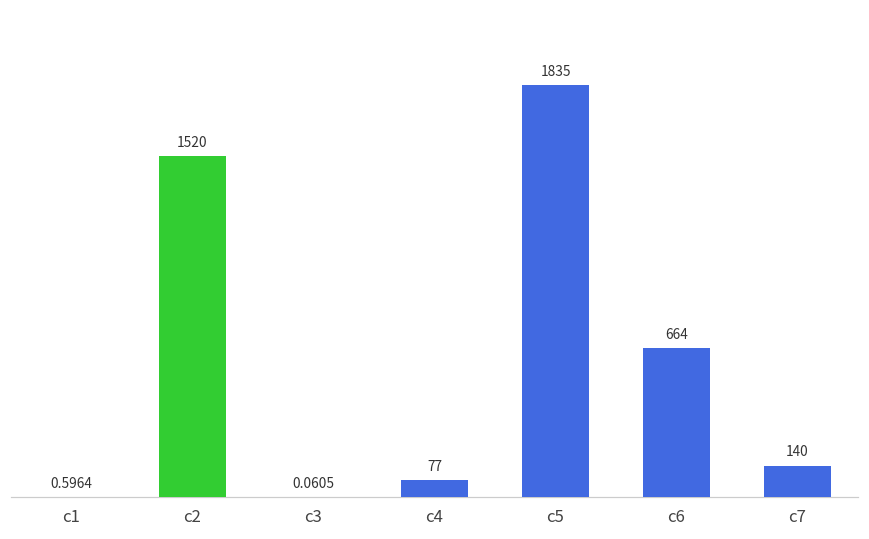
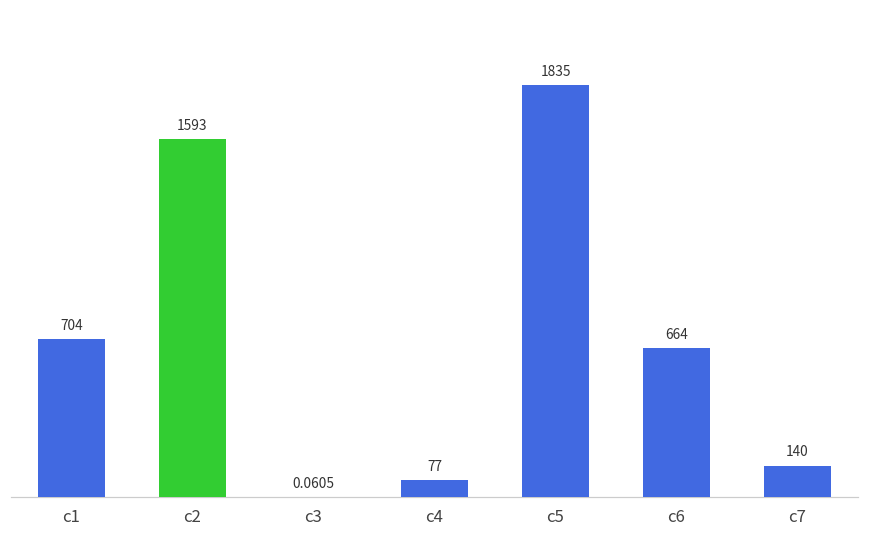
c1: 0.5964 -> 704
c2: 1520 -> 1593
